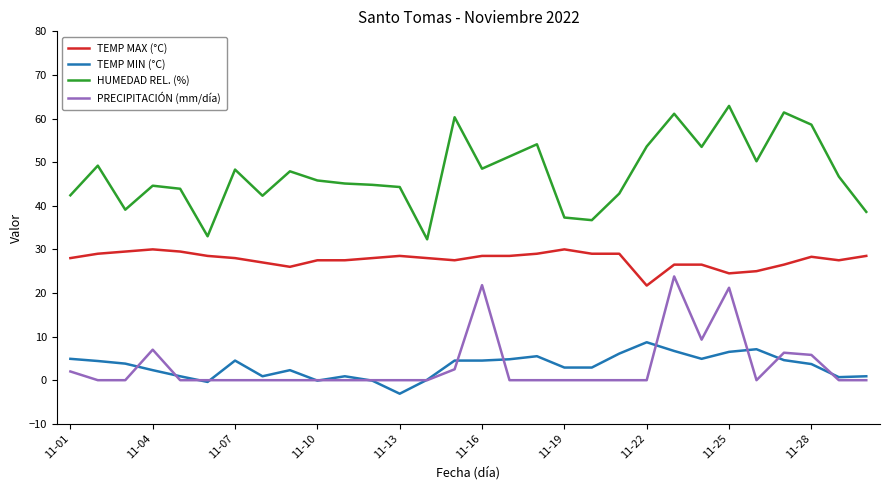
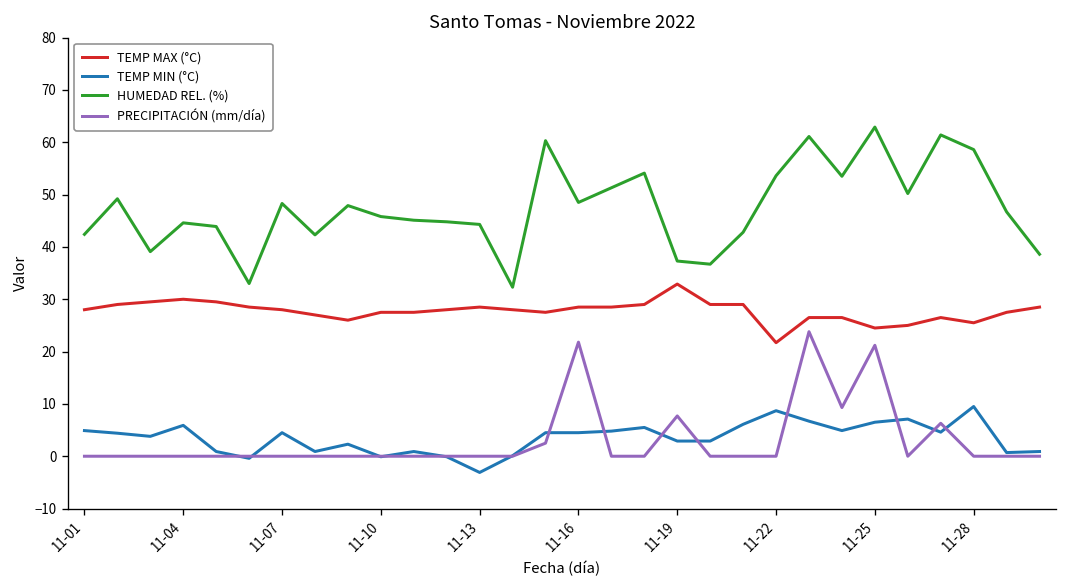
PRECIPITACIÓN (mm/día), 11-01: 2 -> 0
TEMP MIN (°C), 11-04: 2 -> 6
PRECIPITACIÓN (mm/día), 11-04: 7 -> 0
TEMP MAX (°C), 11-19: 30 -> 33
PRECIPITACIÓN (mm/día), 11-19: 0 -> 8
TEMP MAX (°C), 11-28: 28 -> 26
TEMP MIN (°C), 11-28: 4 -> 10
PRECIPITACIÓN (mm/día), 11-28: 6 -> 0
